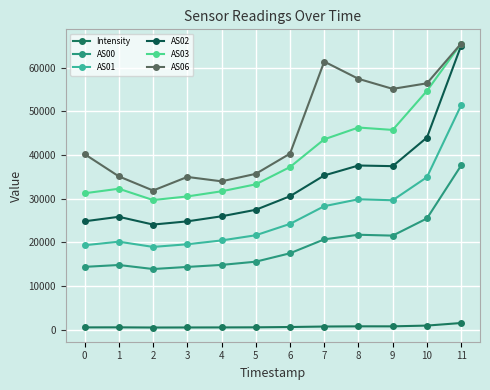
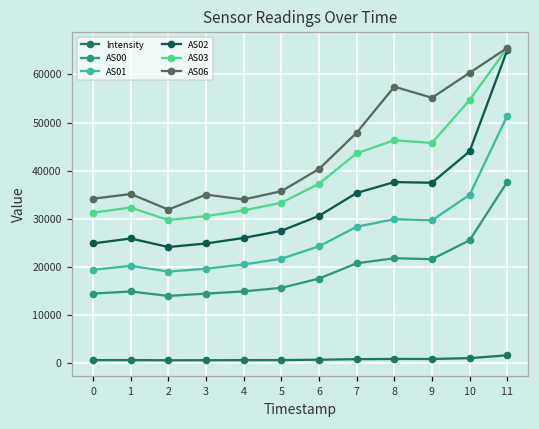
AS06, 0: 40000 -> 34000
AS06, 7: 61000 -> 48000
AS06, 10: 56000 -> 60000
